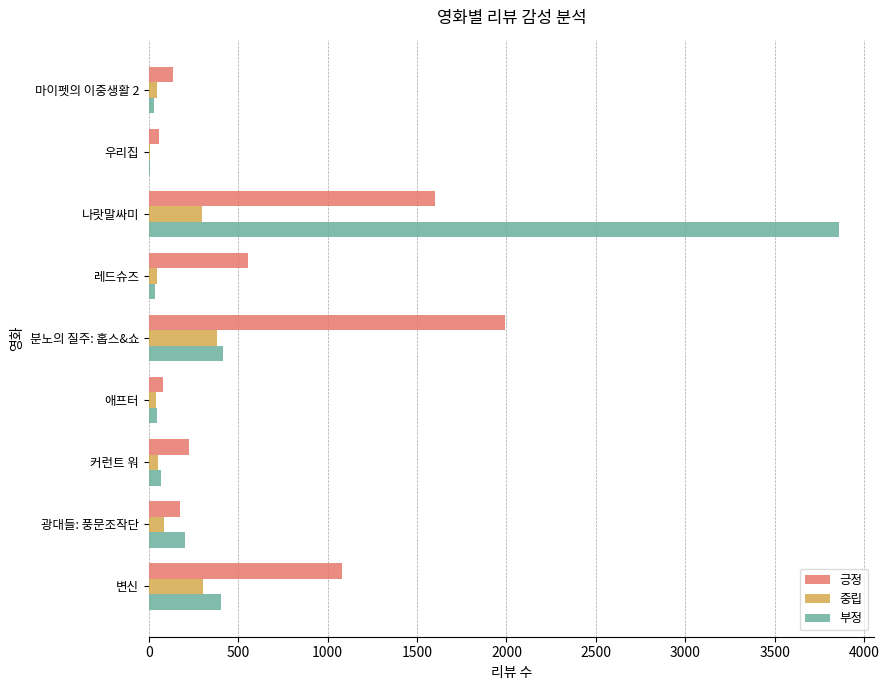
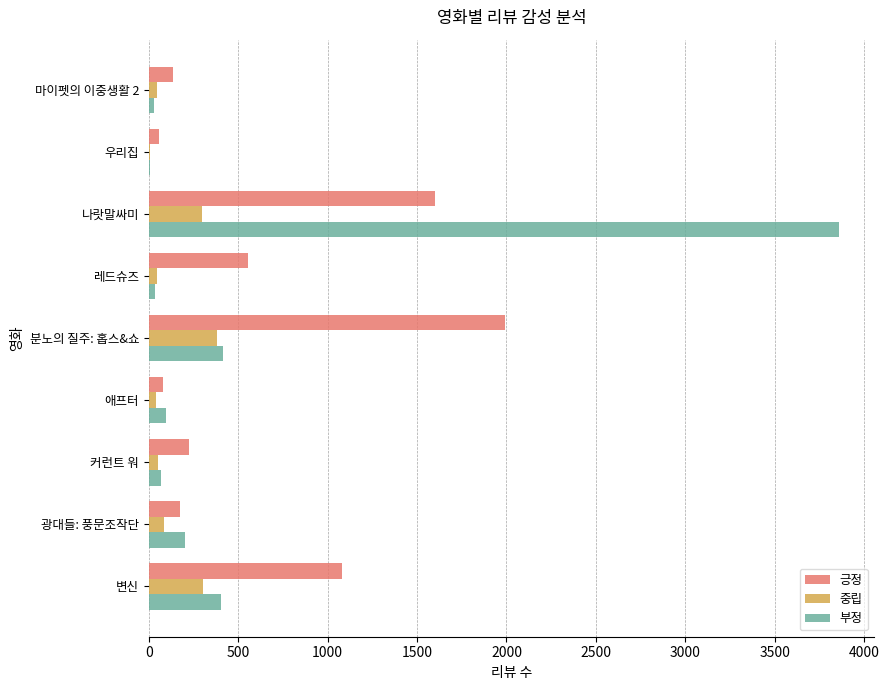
부정, 애프터: 50 -> 100
